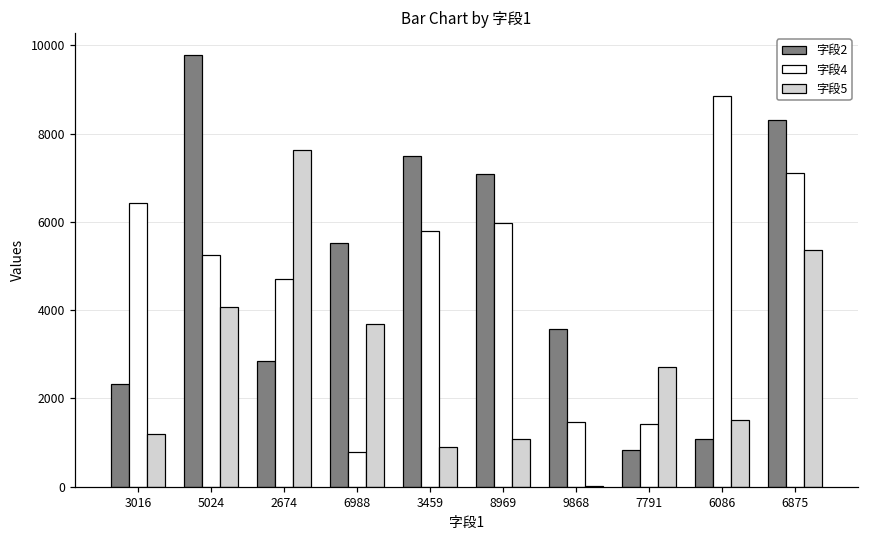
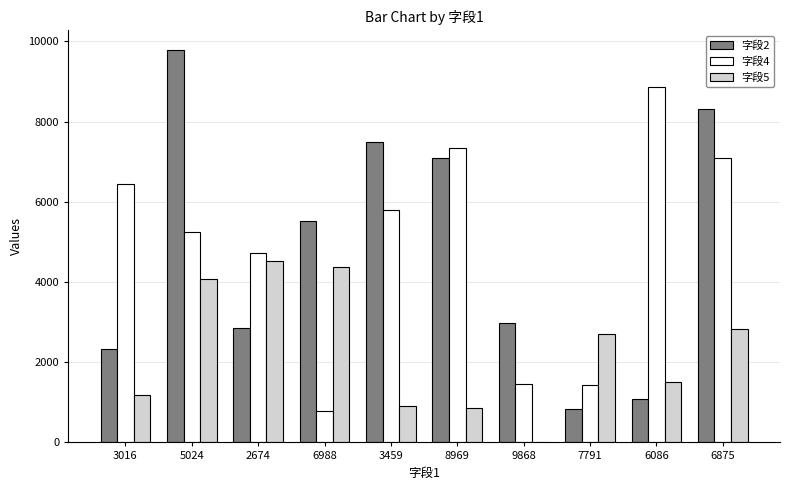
字段5, 2674: 7600 -> 4500
字段5, 6988: 3700 -> 4400
字段4, 8969: 6000 -> 7300
字段5, 8969: 1100 -> 800
字段2, 9868: 3600 -> 3000
字段5, 6875: 5400 -> 2800
